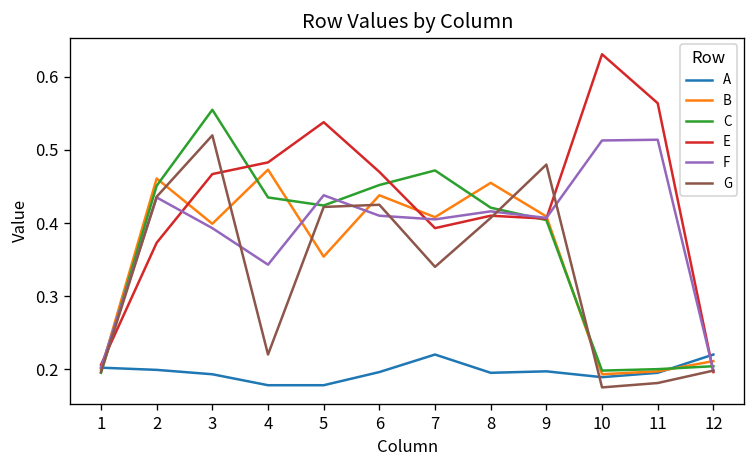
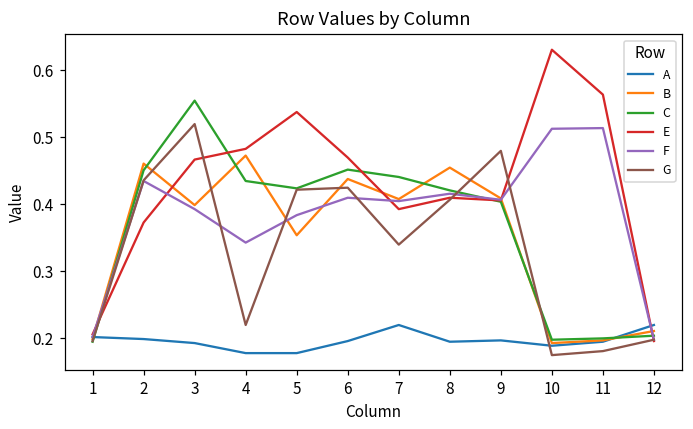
F, 5: 0.44 -> 0.38
C, 7: 0.47 -> 0.44
